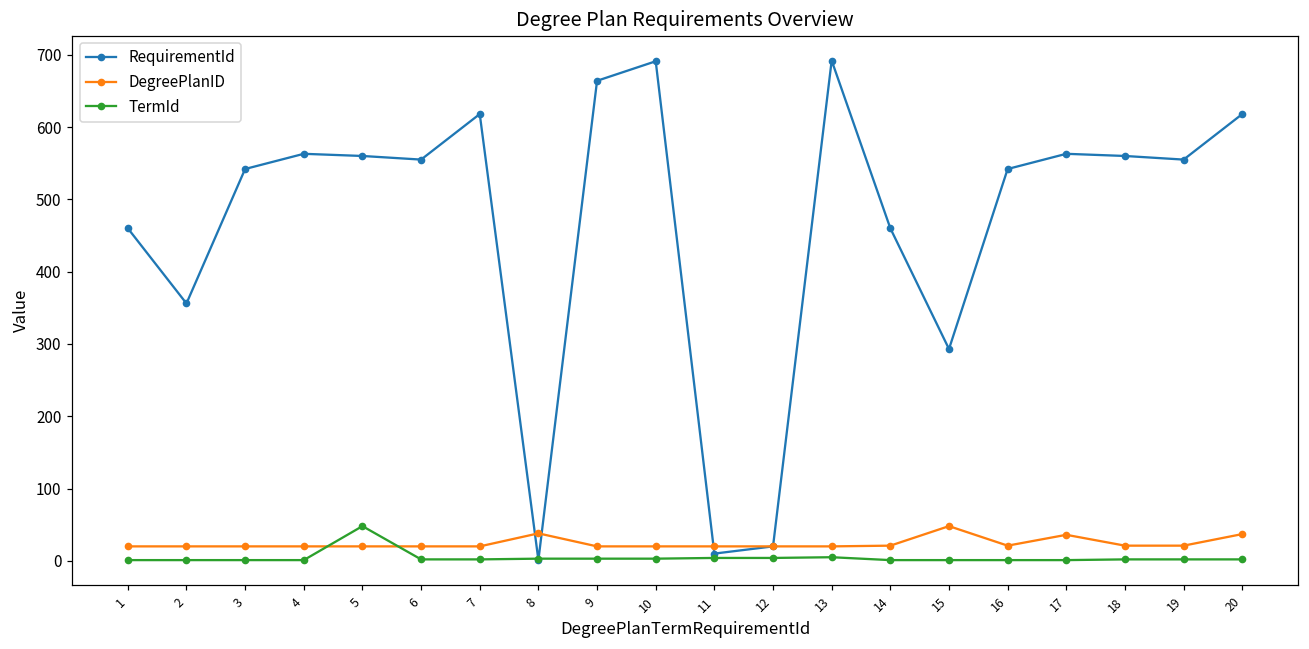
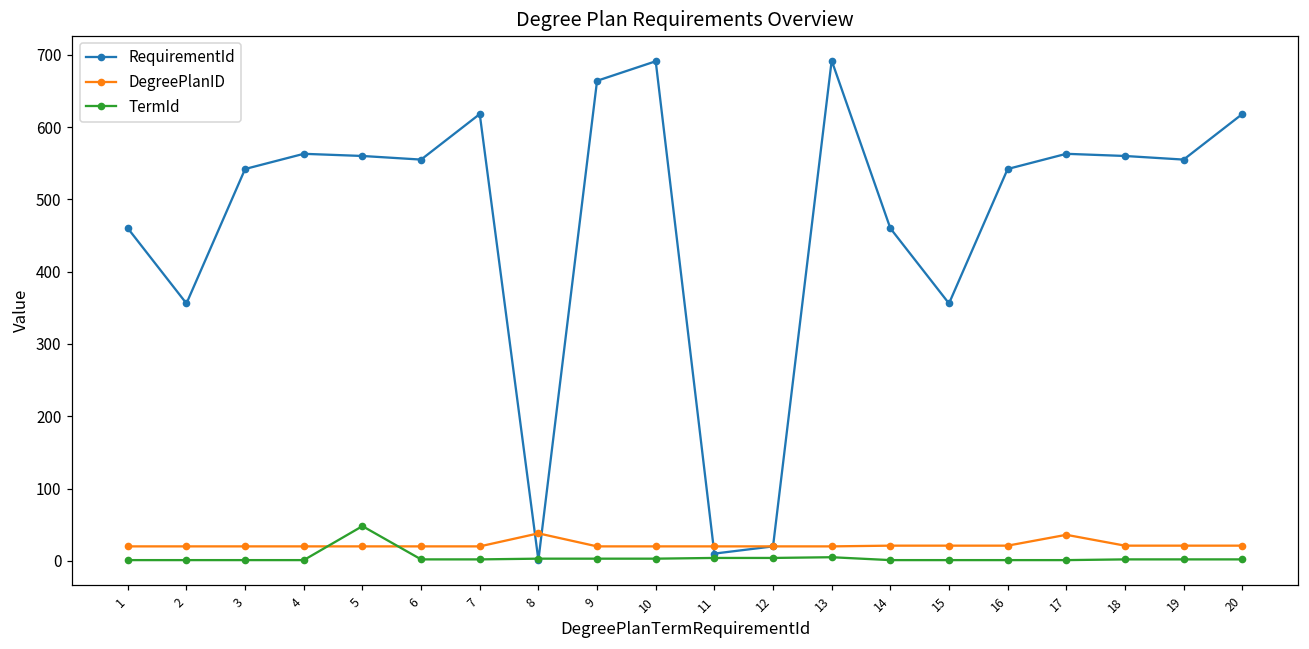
RequirementId, 15: 290 -> 360
DegreePlanID, 15: 50 -> 20
DegreePlanID, 20: 40 -> 20
